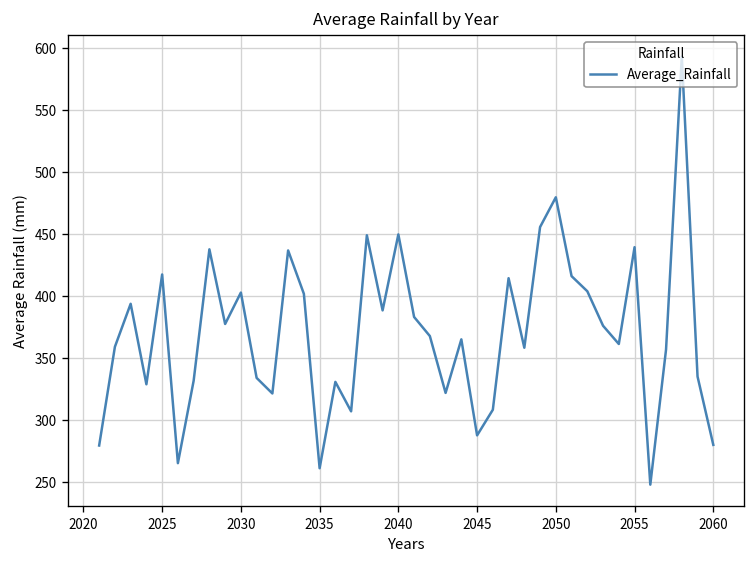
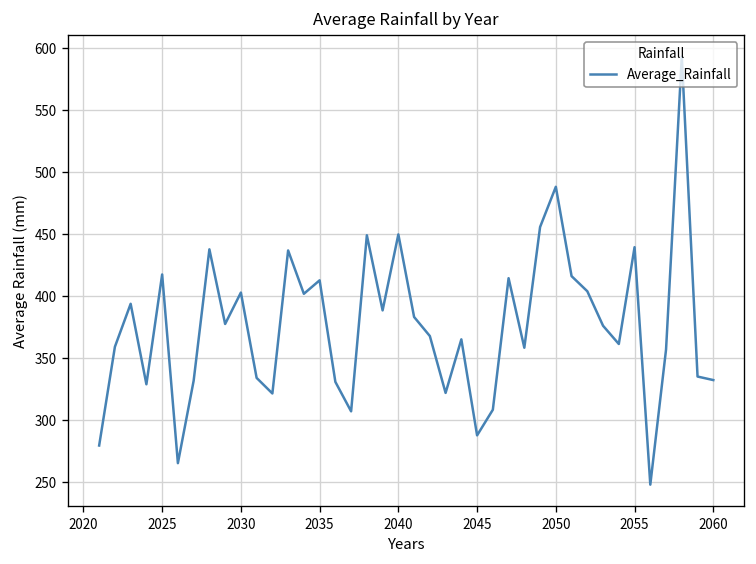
2035: 261 -> 413
2050: 480 -> 488
2060: 280 -> 332
